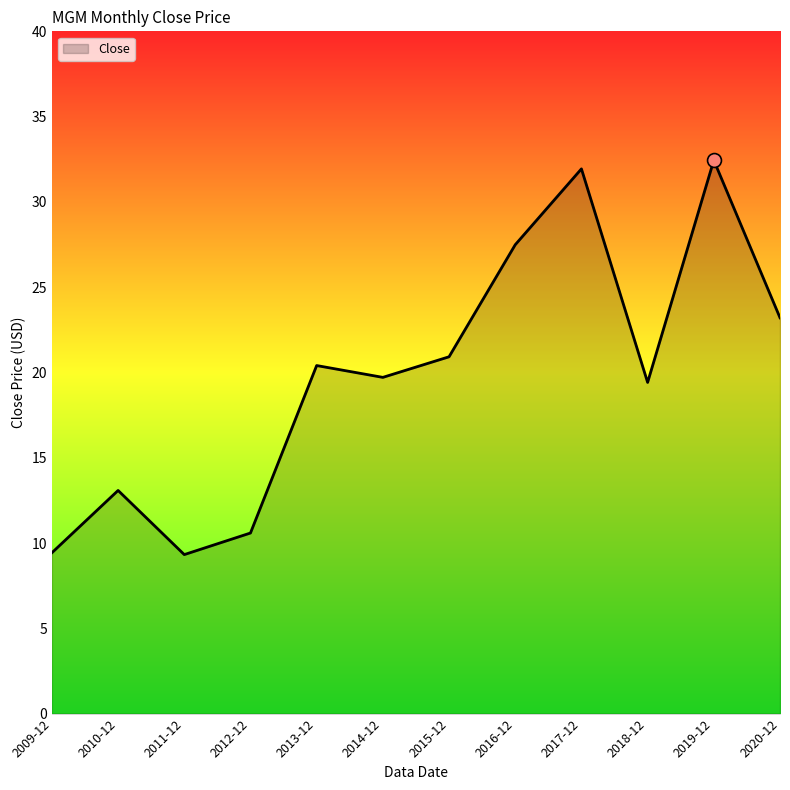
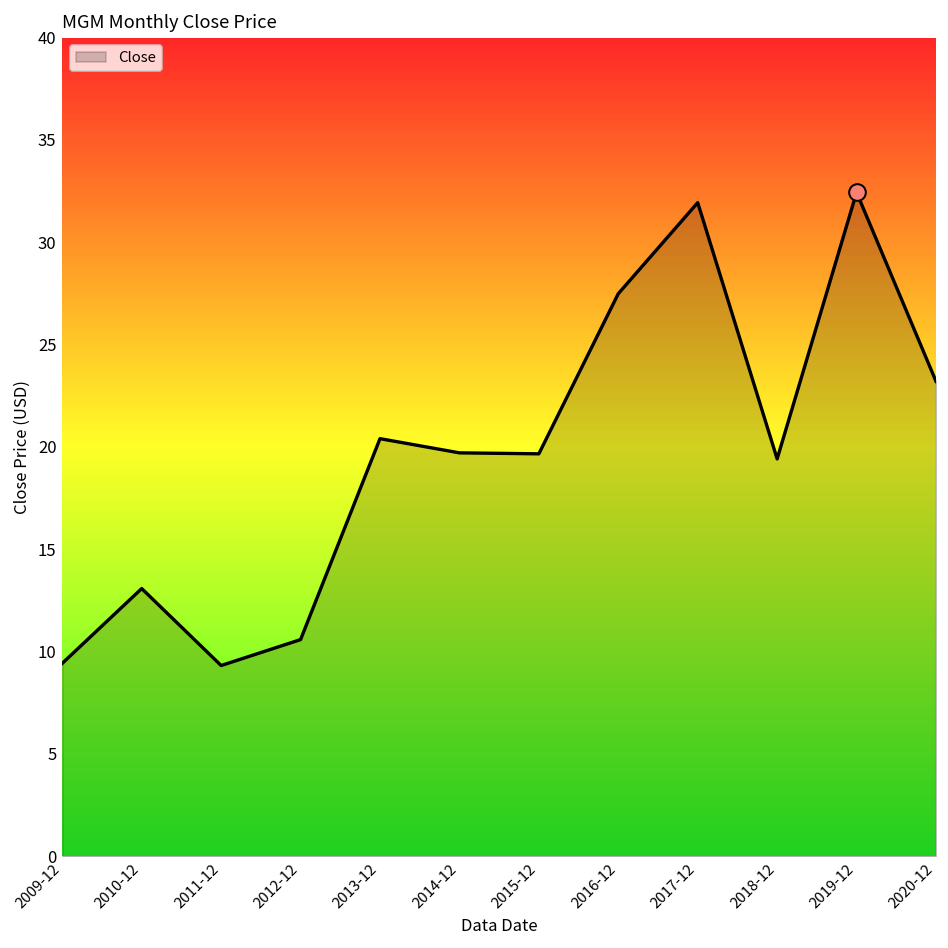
Close, 2015-12: 20.9 -> 19.7
